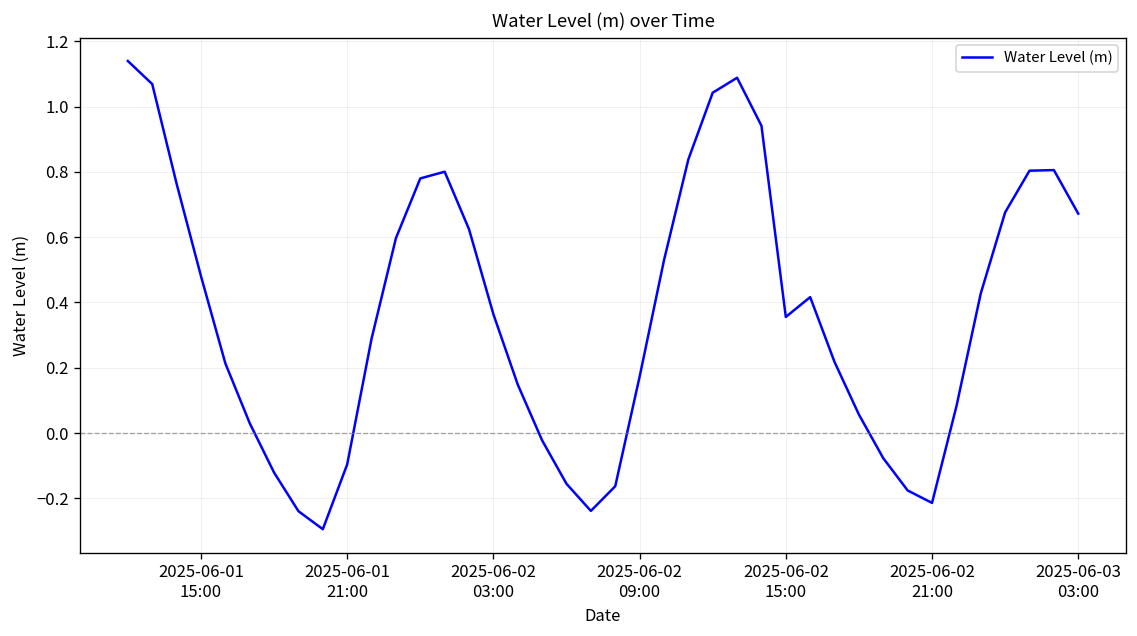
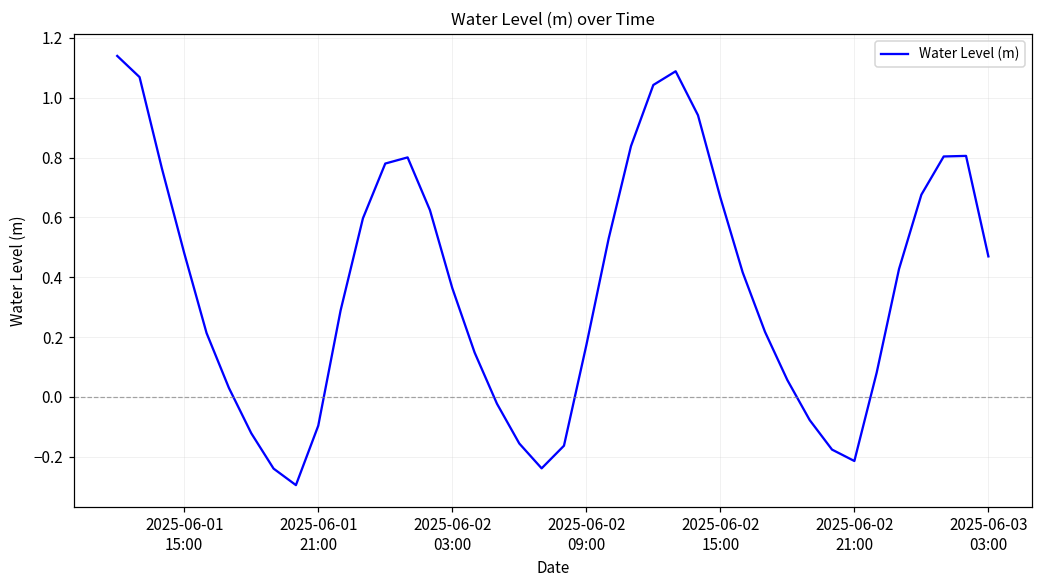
2025-06-02 15:00: 0.36 -> 0.67
2025-06-03 03:00: 0.67 -> 0.47
